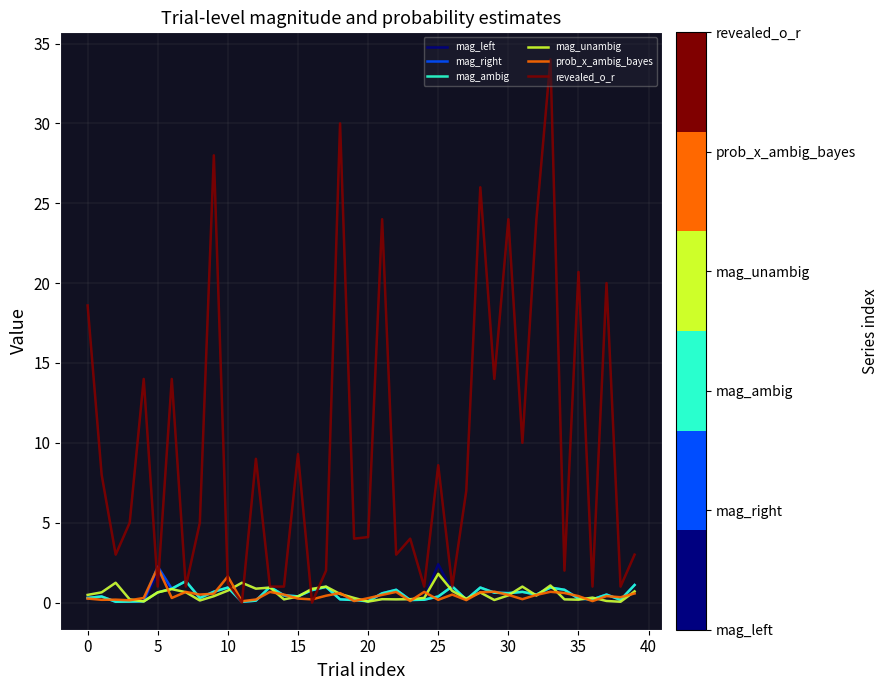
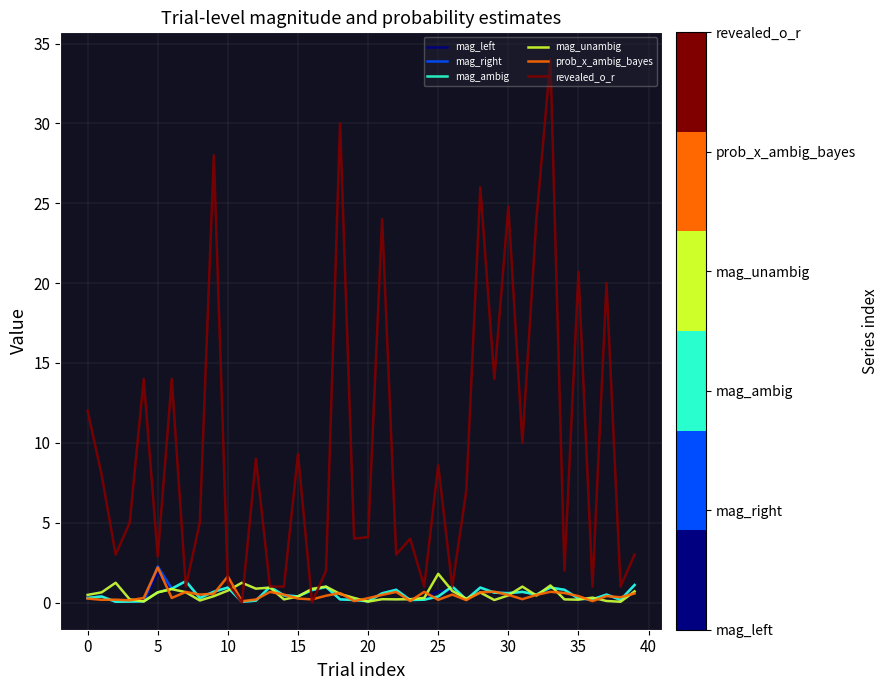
revealed_o_r, 0: 18.6 -> 12.0
revealed_o_r, 5: 1.0 -> 2.9
mag_left, 25: 2.4 -> 0.7
revealed_o_r, 30: 24.0 -> 24.8
